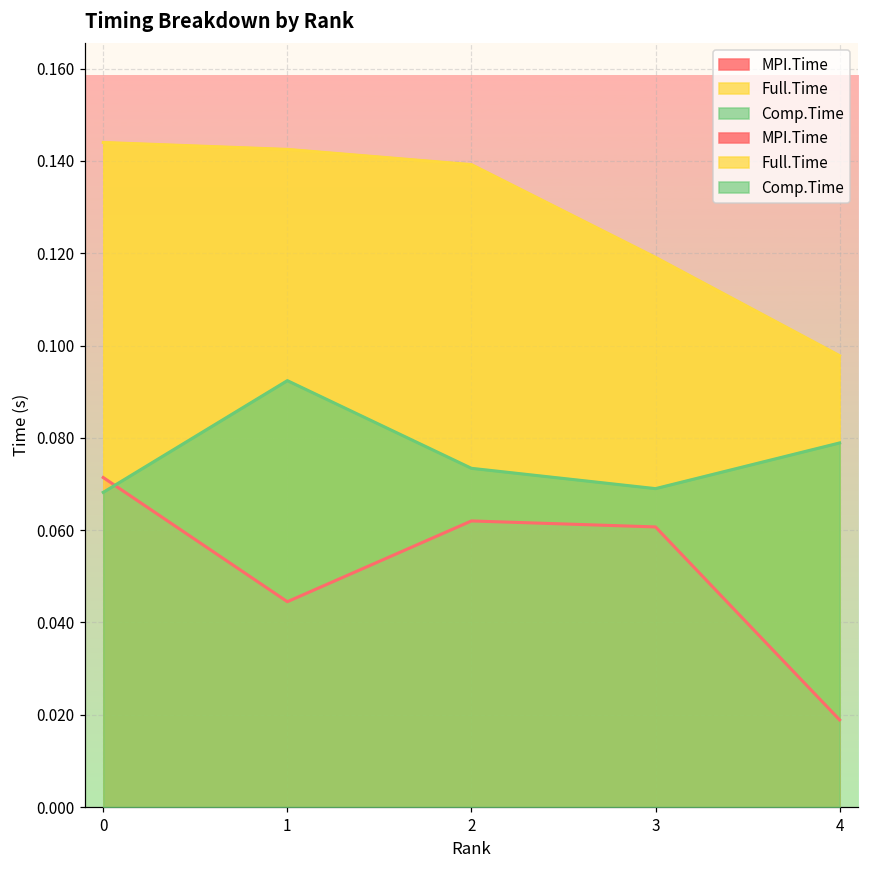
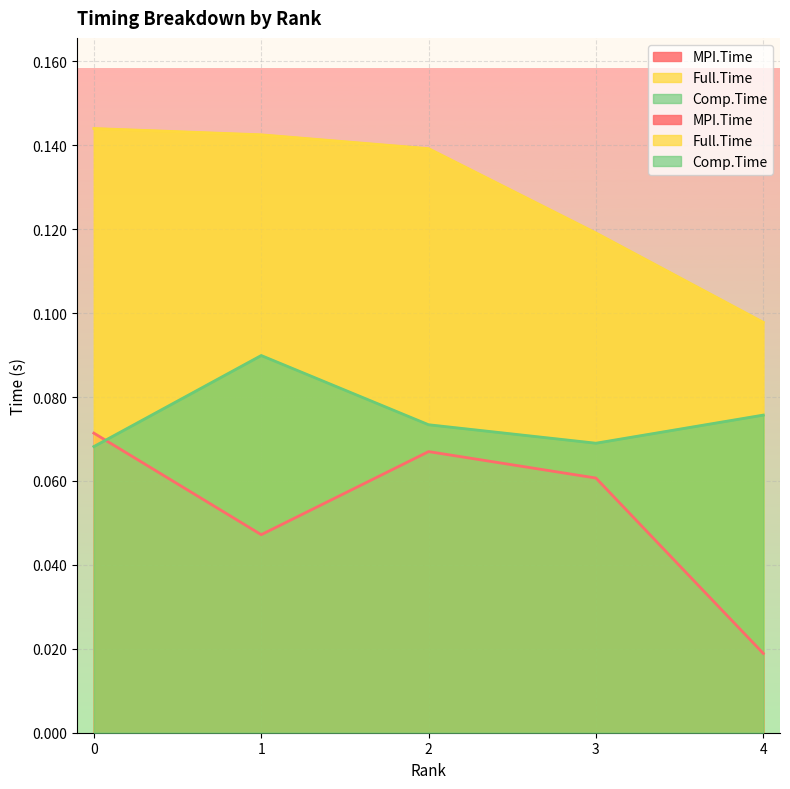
MPI.Time, 1: 0.045 -> 0.047
Comp.Time, 1: 0.092 -> 0.090
MPI.Time, 2: 0.062 -> 0.067
Comp.Time, 4: 0.079 -> 0.076
